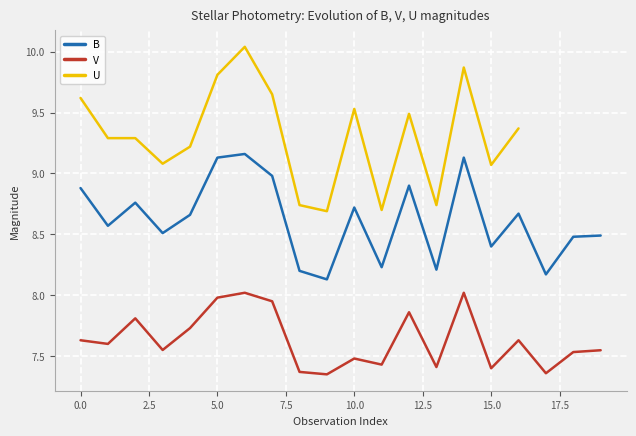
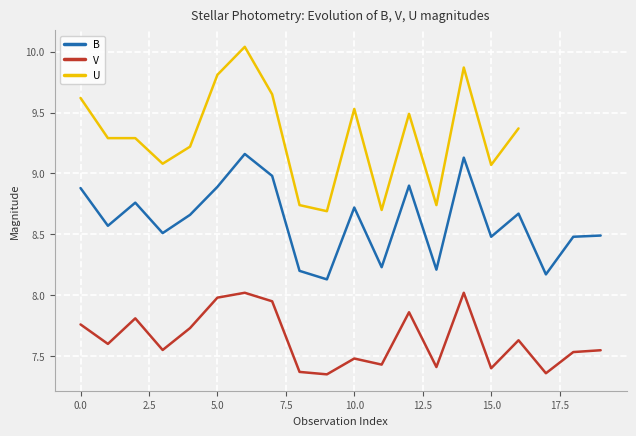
V, 0.0: 7.63 -> 7.76
B, 5.0: 9.13 -> 8.89
B, 15.0: 8.40 -> 8.48
